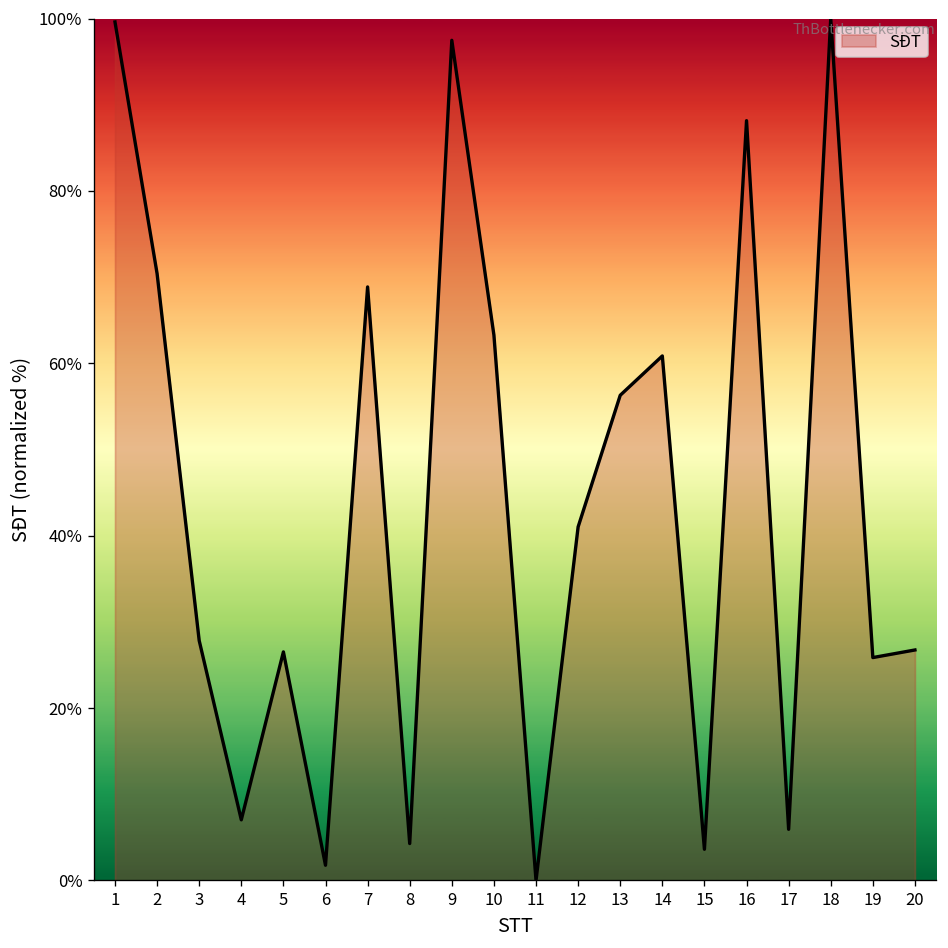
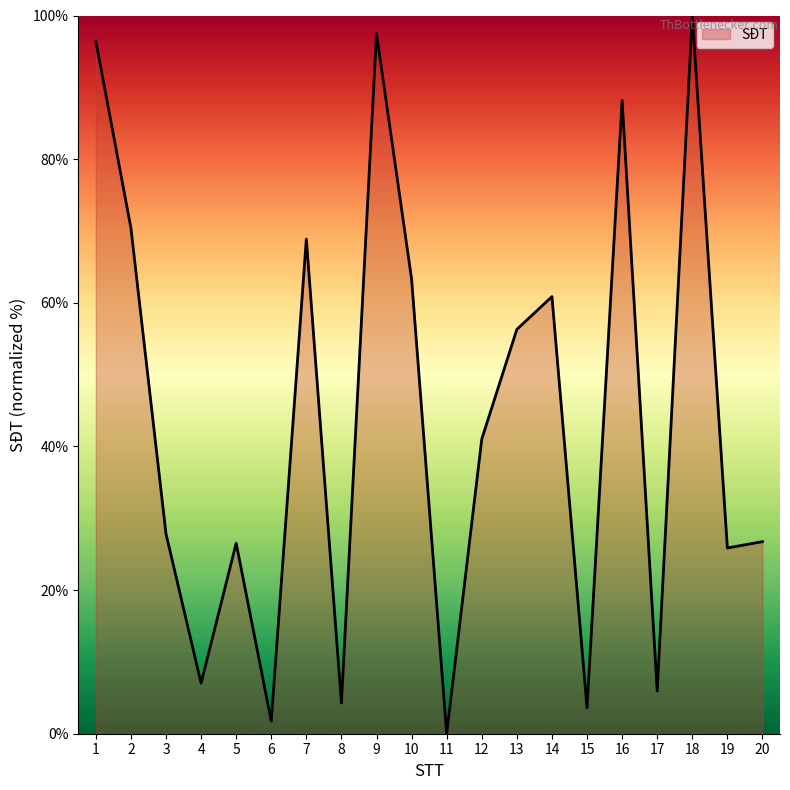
1: 100% -> 96%
